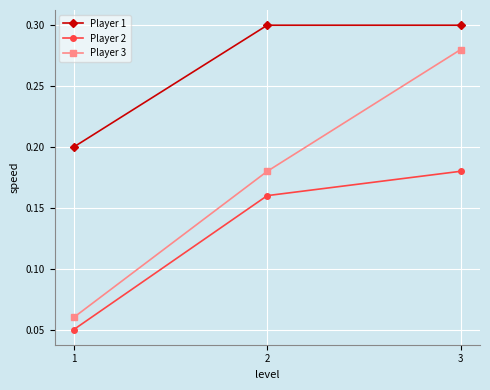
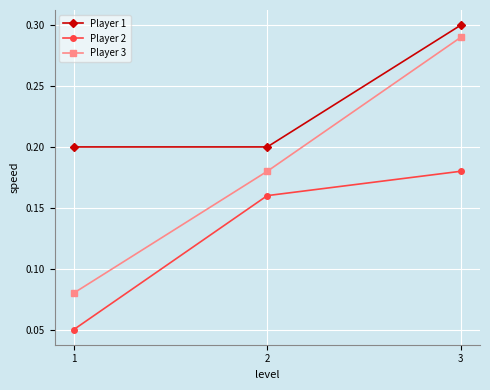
Player 3, 1: 0.06 -> 0.08
Player 1, 2: 0.3 -> 0.2
Player 3, 3: 0.28 -> 0.29
